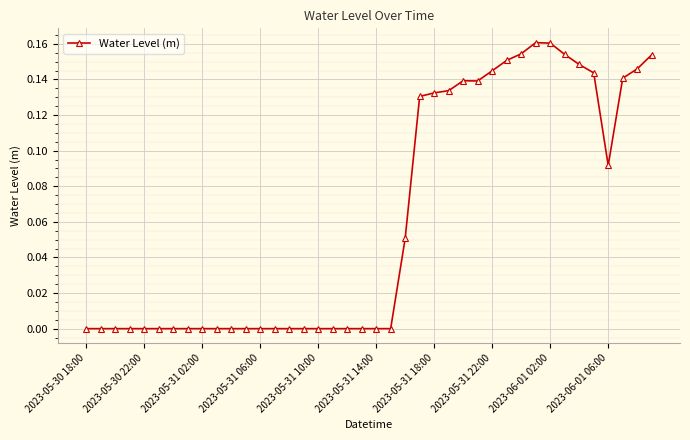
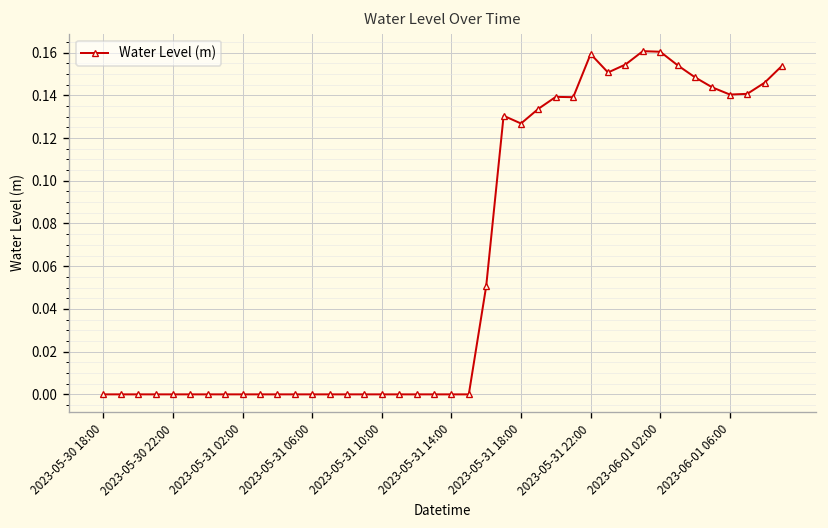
2023-05-31 18:00: 0.132 -> 0.127
2023-05-31 22:00: 0.145 -> 0.159
2023-06-01 06:00: 0.092 -> 0.140
